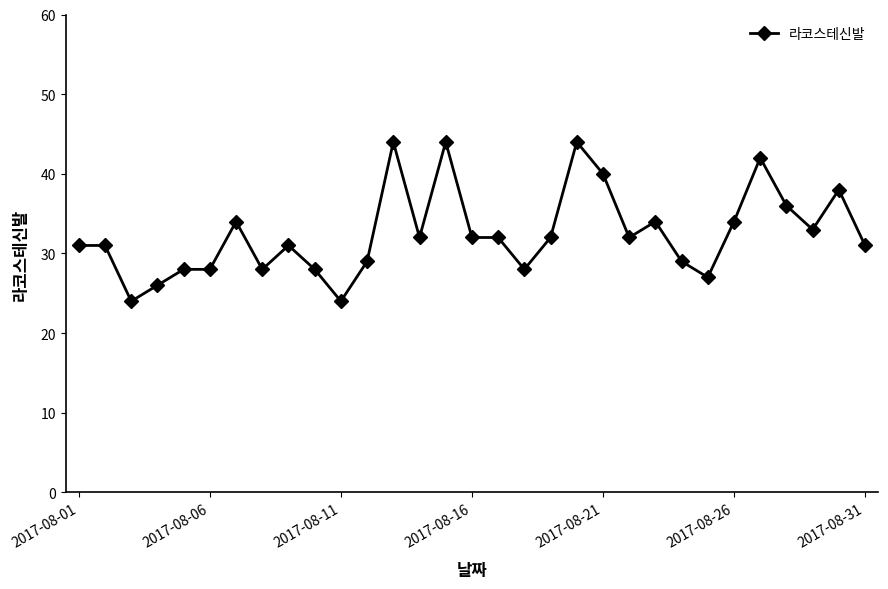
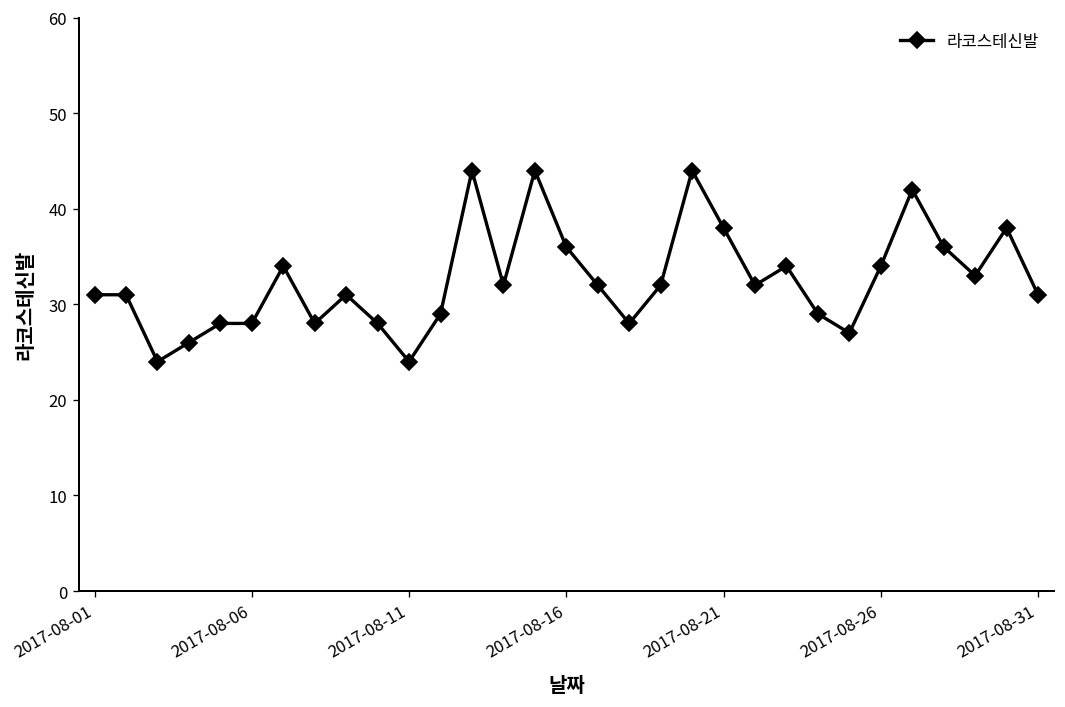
2017-08-16: 32 -> 36
2017-08-21: 40 -> 38
